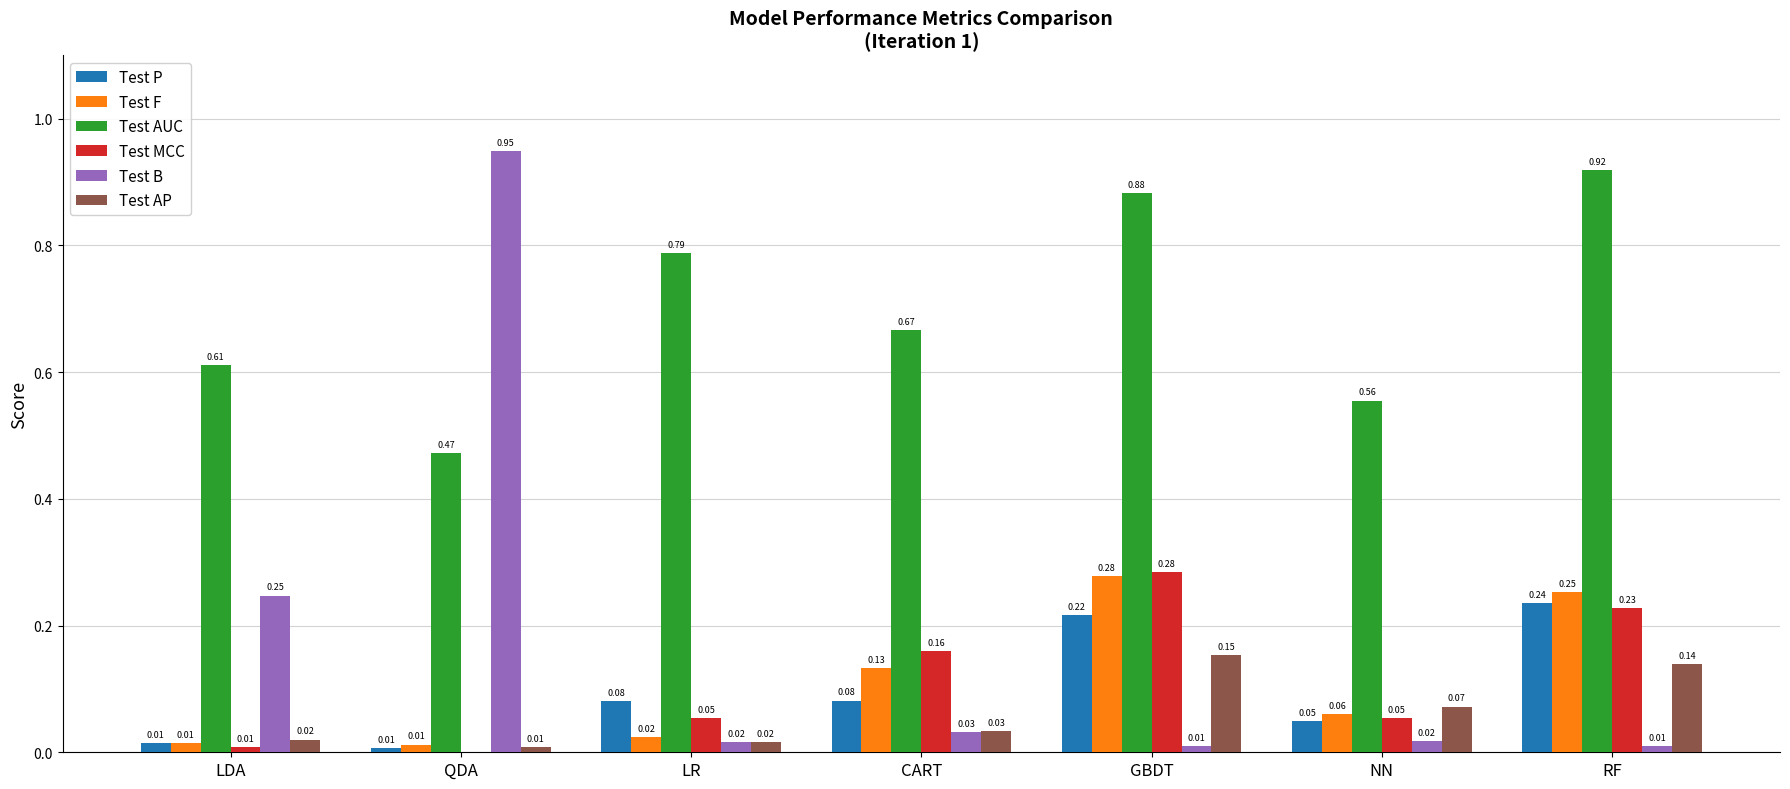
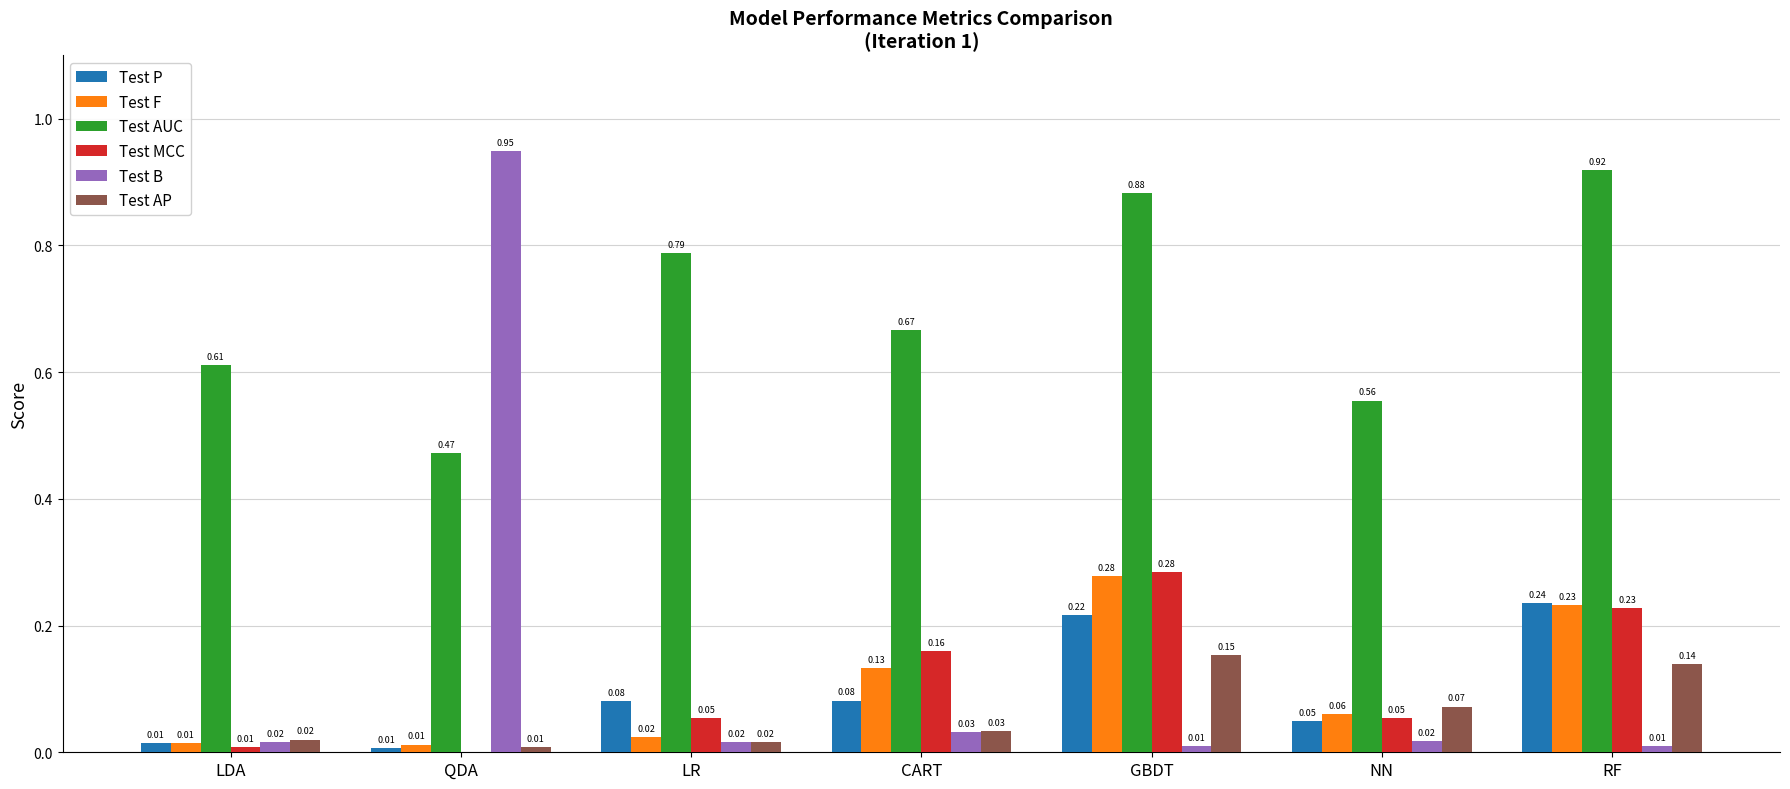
Test B, LDA: 0.25 -> 0.02
Test F, RF: 0.25 -> 0.23
